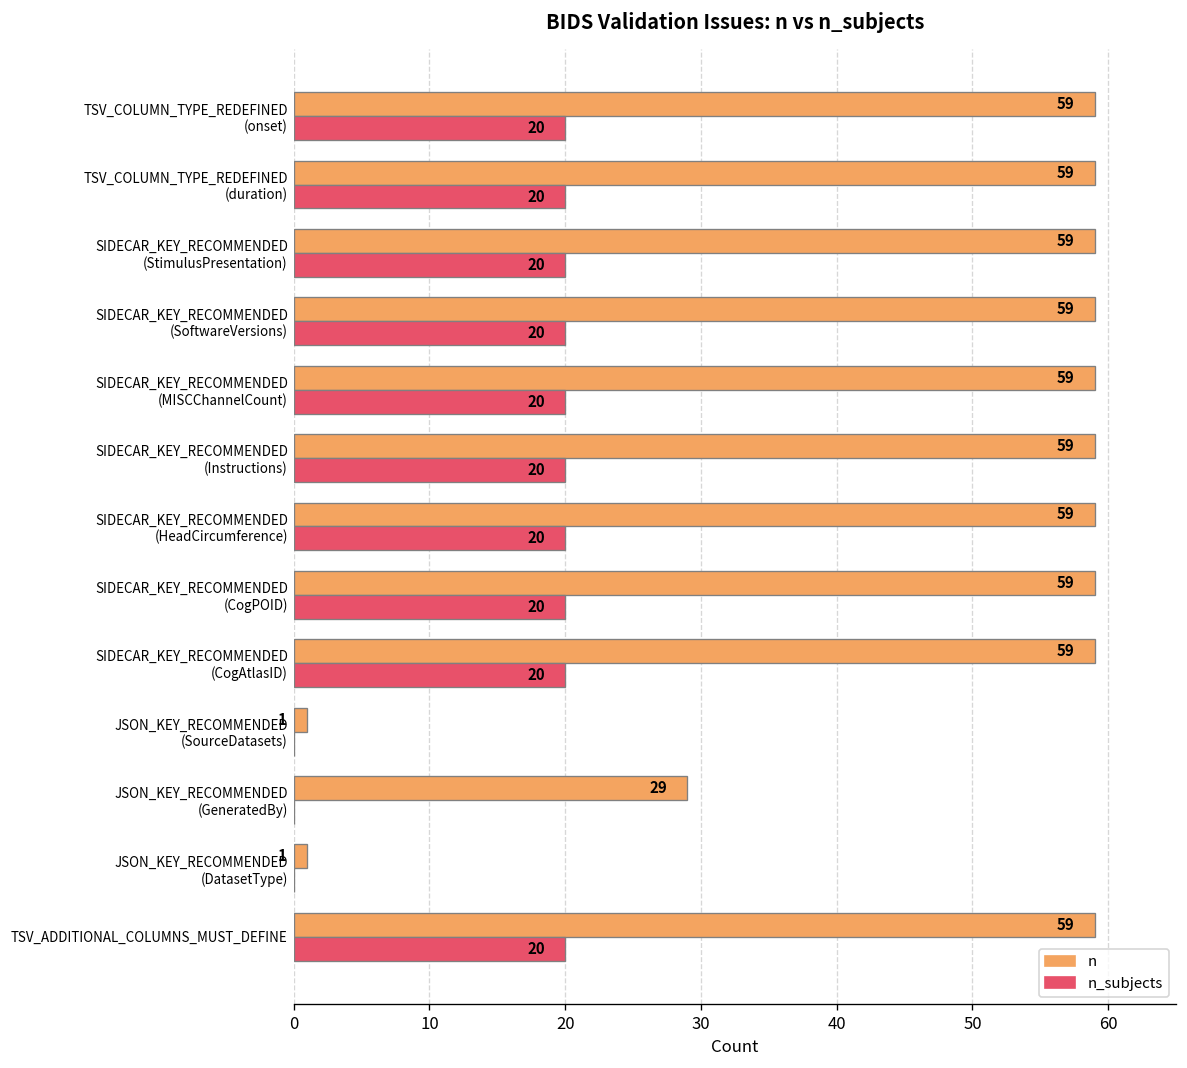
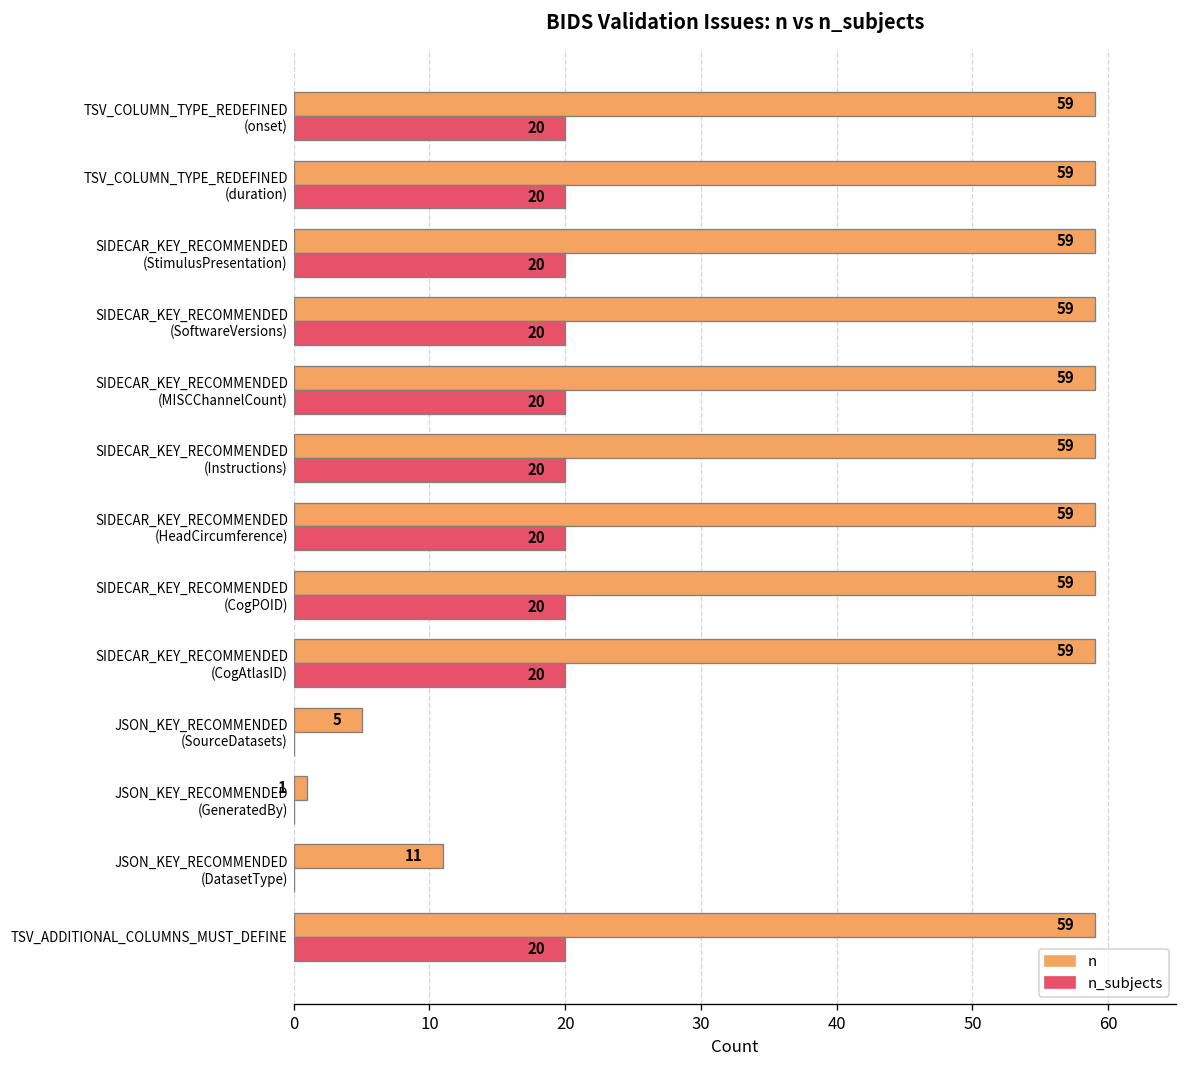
n, JSON_KEY_RECOMMENDED (SourceDatasets): 1 -> 5
n, JSON_KEY_RECOMMENDED (GeneratedBy): 29 -> 1
n, JSON_KEY_RECOMMENDED (DatasetType): 1 -> 11
